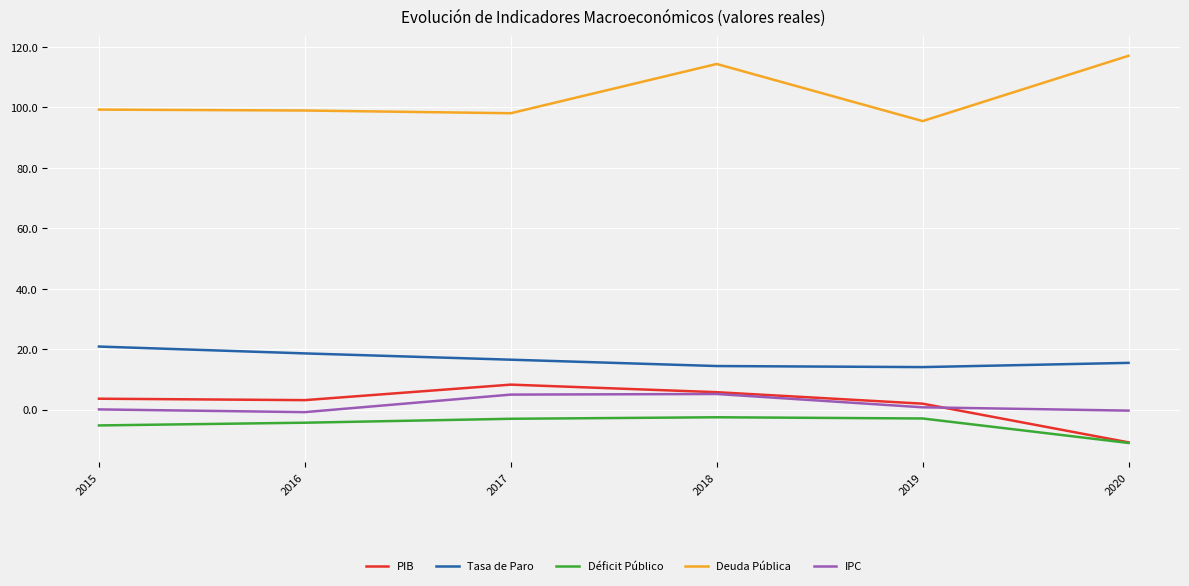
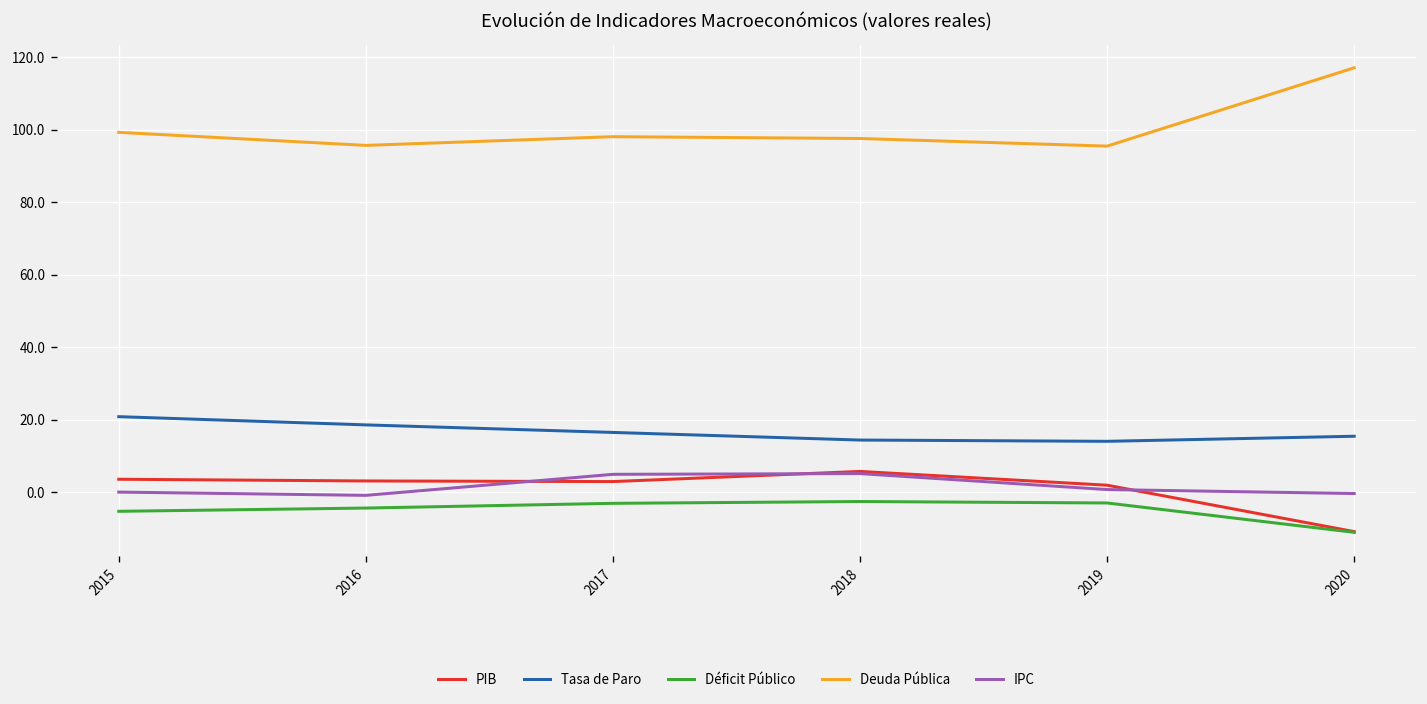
Deuda Pública, 2016: 99 -> 96
PIB, 2017: 8 -> 3
Deuda Pública, 2018: 114 -> 98
